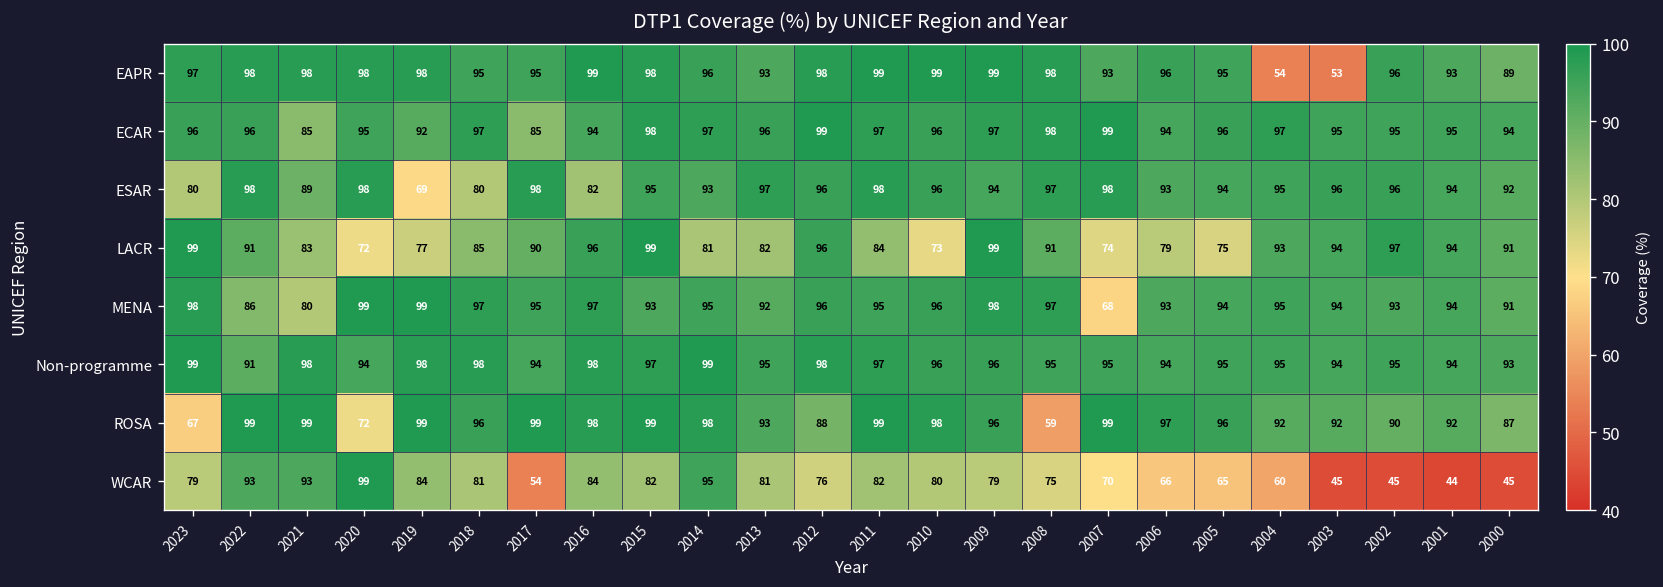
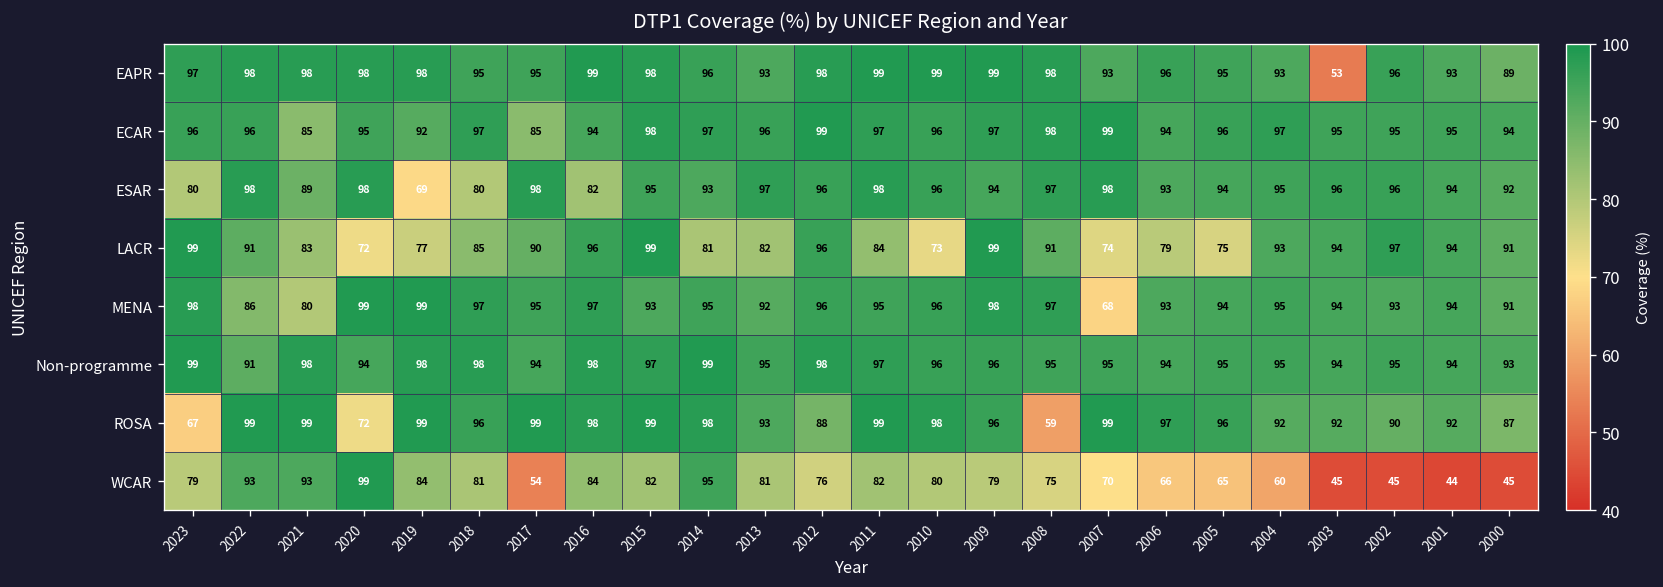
EAPR, 2004: 54 -> 93
